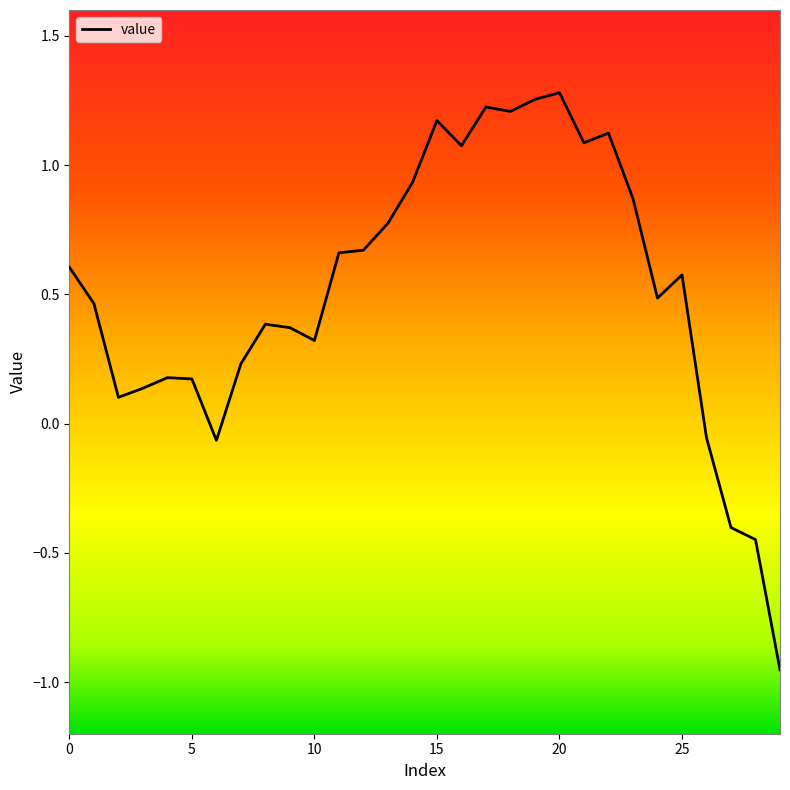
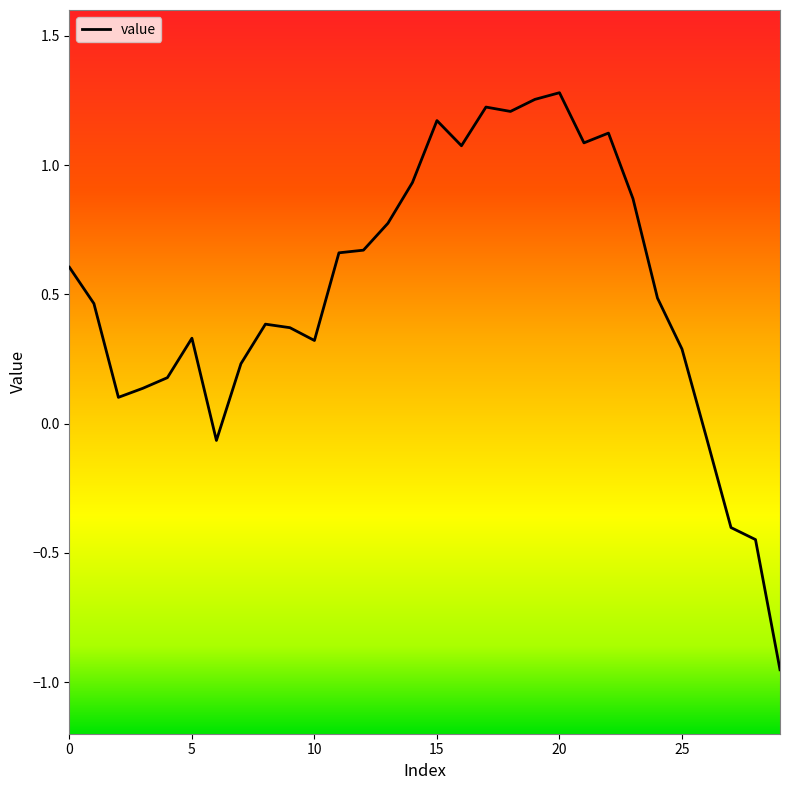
5: 0.17 -> 0.33
25: 0.58 -> 0.29
